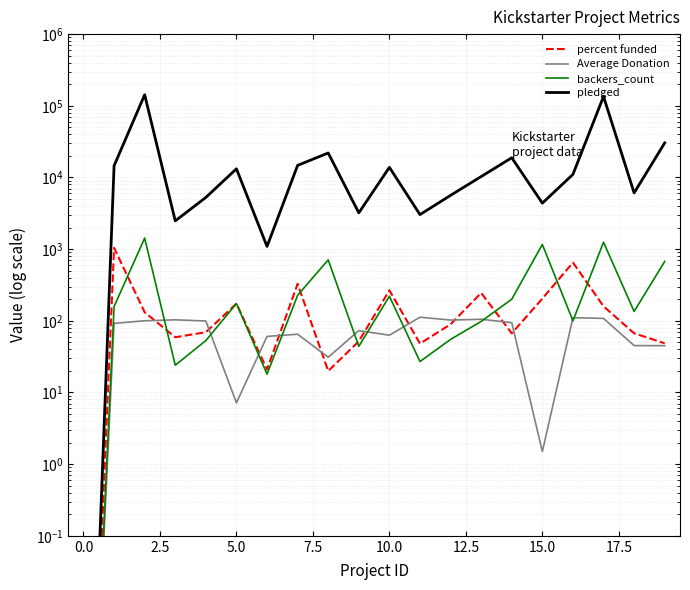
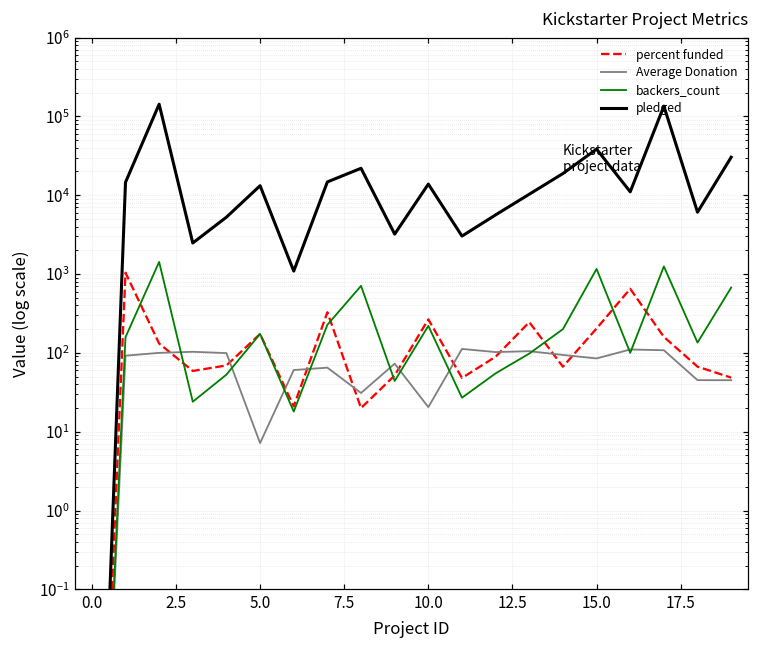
Average Donation, 10.0: 60 -> 21
Average Donation, 15.0: 1.5 -> 90
pledged, 15.0: 4000 -> 40000
